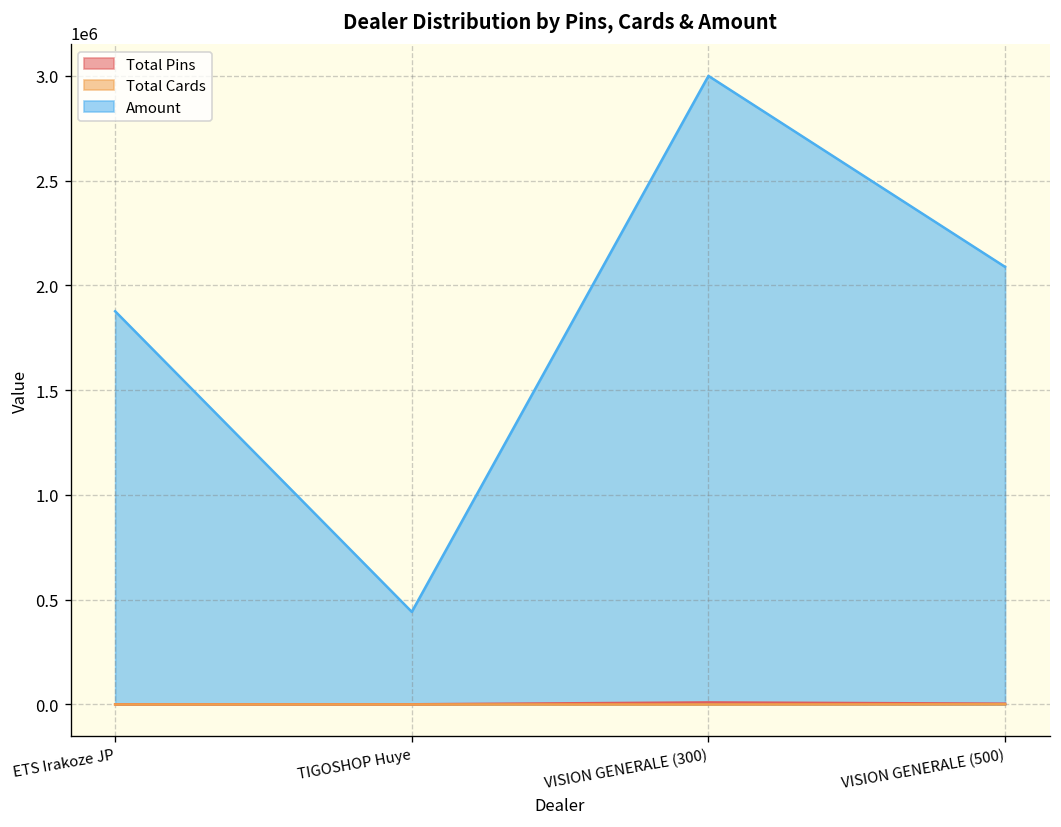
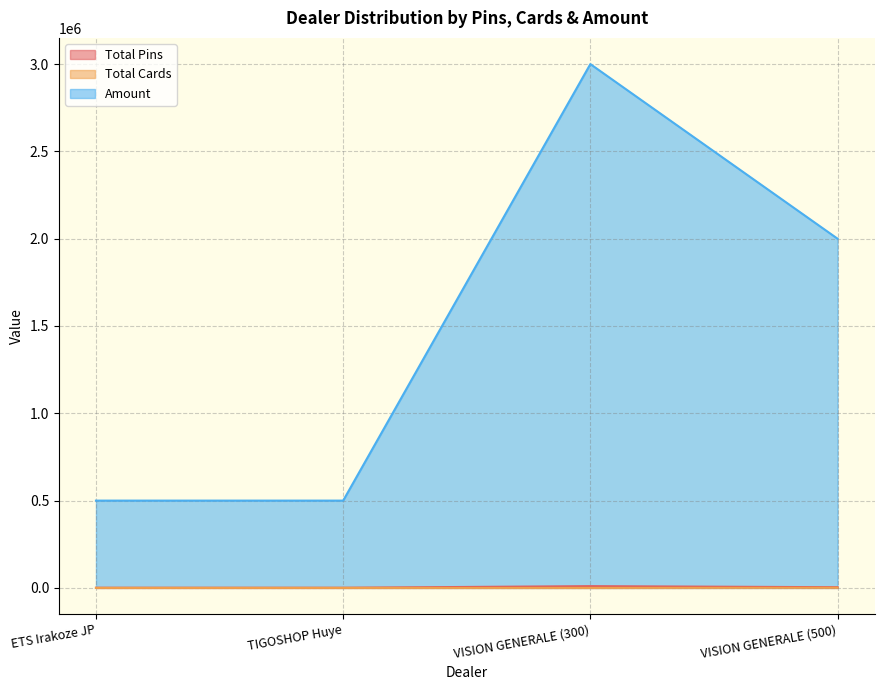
Amount, ETS Irakoze JP: 1880000 -> 500000
Amount, TIGOSHOP Huye: 440000 -> 500000
Amount, VISION GENERALE (500): 2090000 -> 2000000
